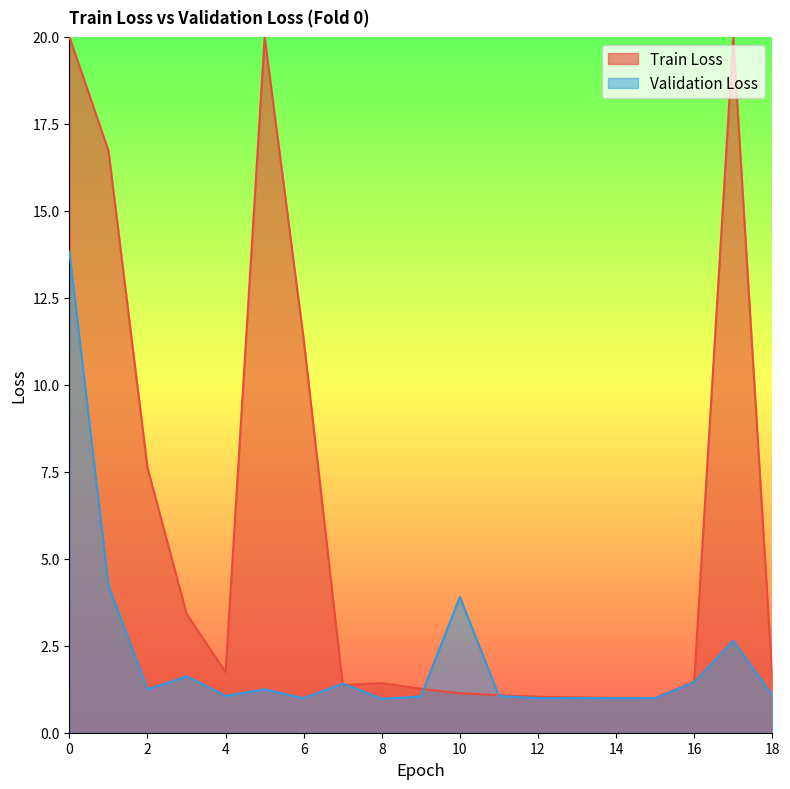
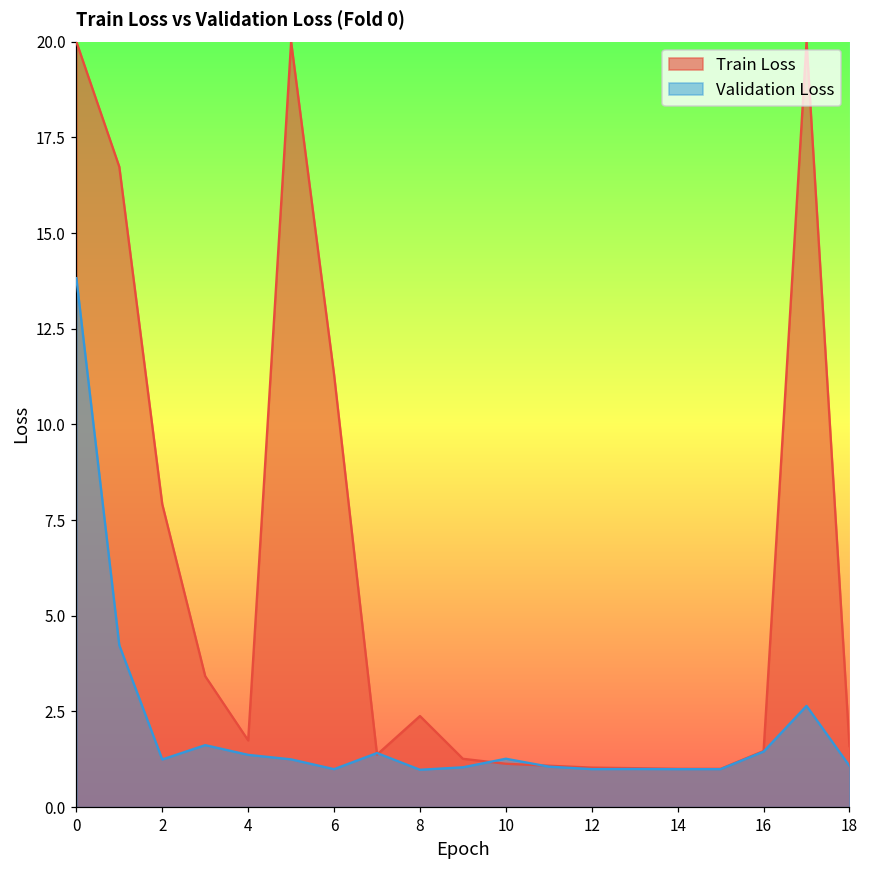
Train Loss, 2: 7.6 -> 7.9
Validation Loss, 4: 1.1 -> 1.4
Train Loss, 8: 1.4 -> 2.4
Validation Loss, 10: 3.9 -> 1.3
